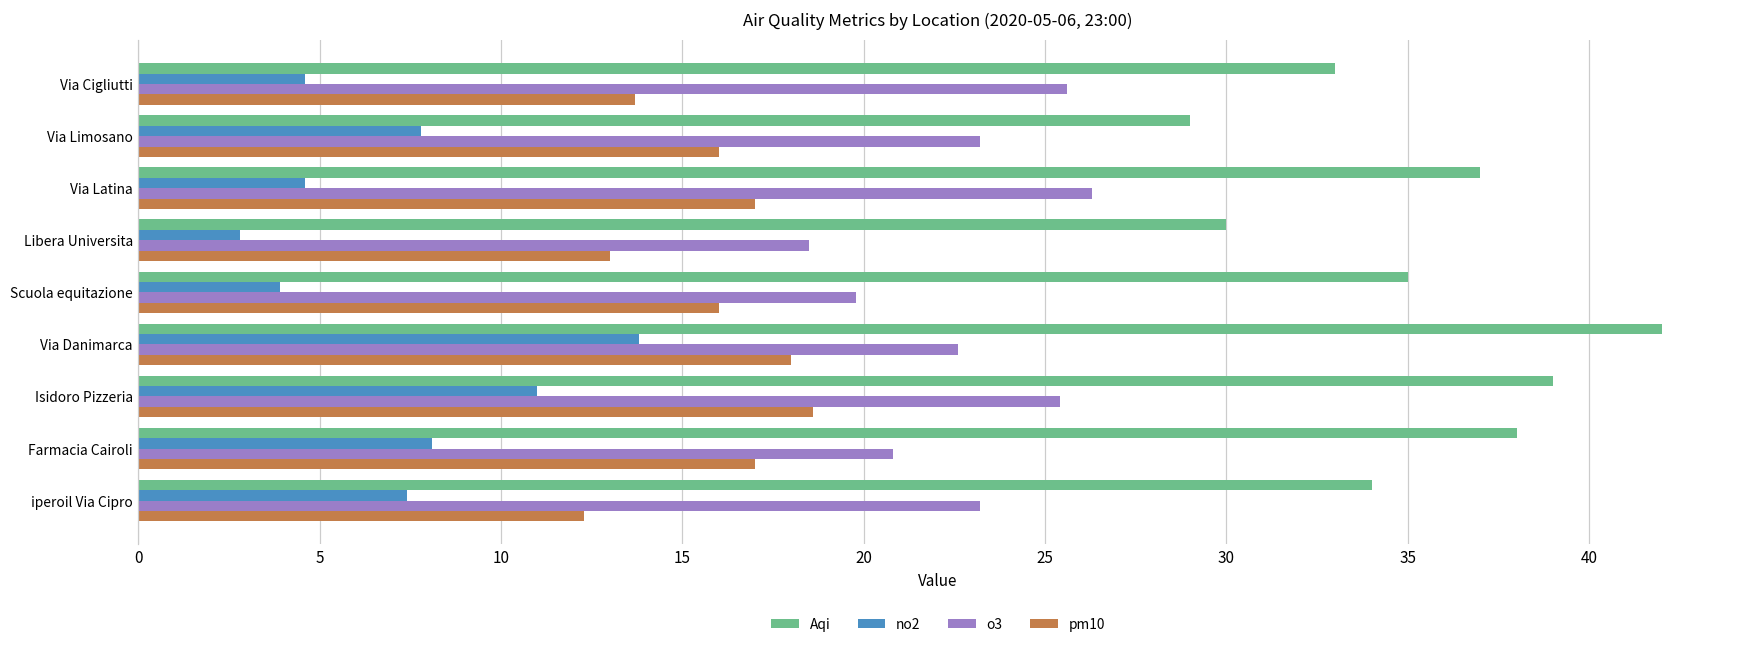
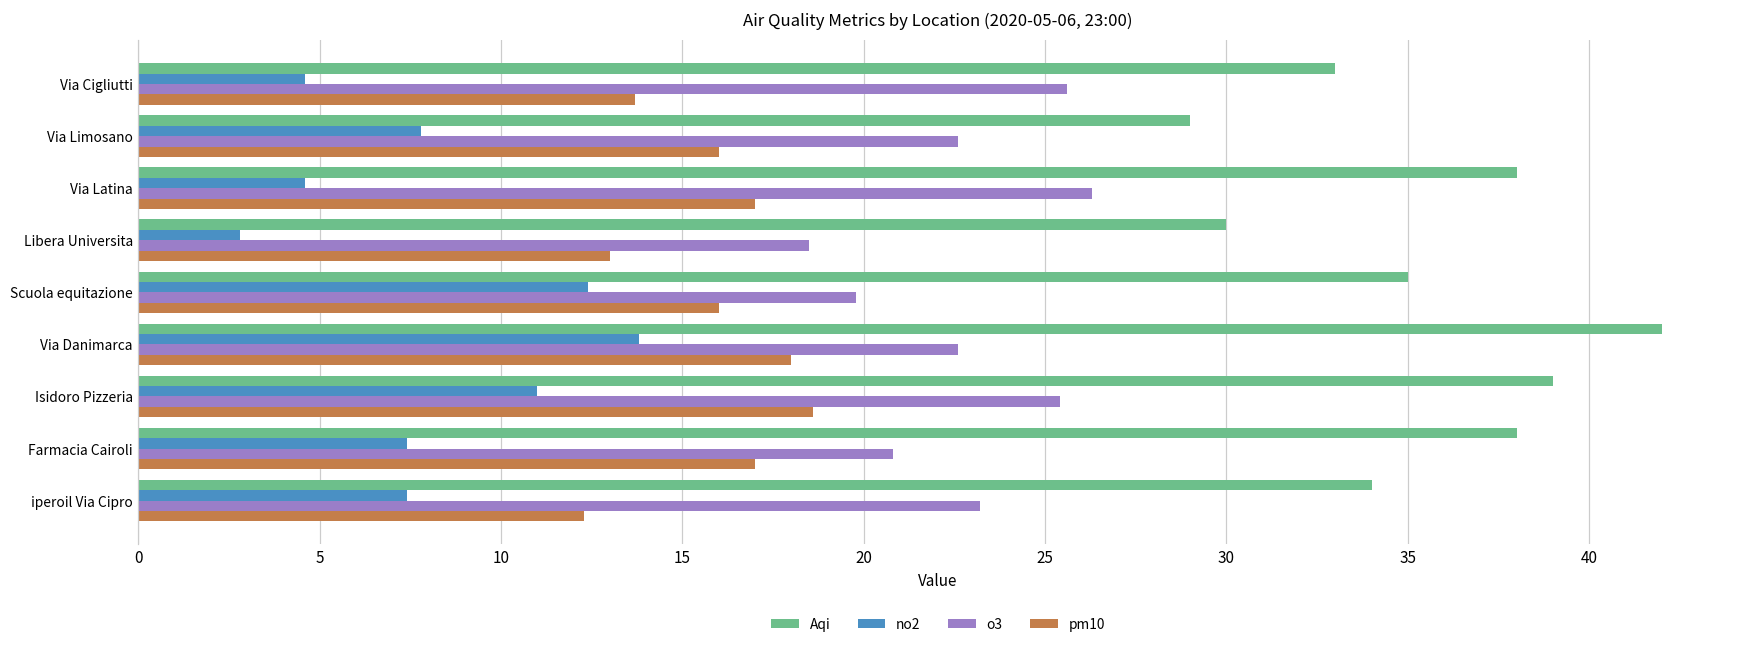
o3, Via Limosano: 23.2 -> 22.6
Aqi, Via Latina: 37 -> 38
no2, Scuola equitazione: 3.9 -> 12.4
no2, Farmacia Cairoli: 8.1 -> 7.4
